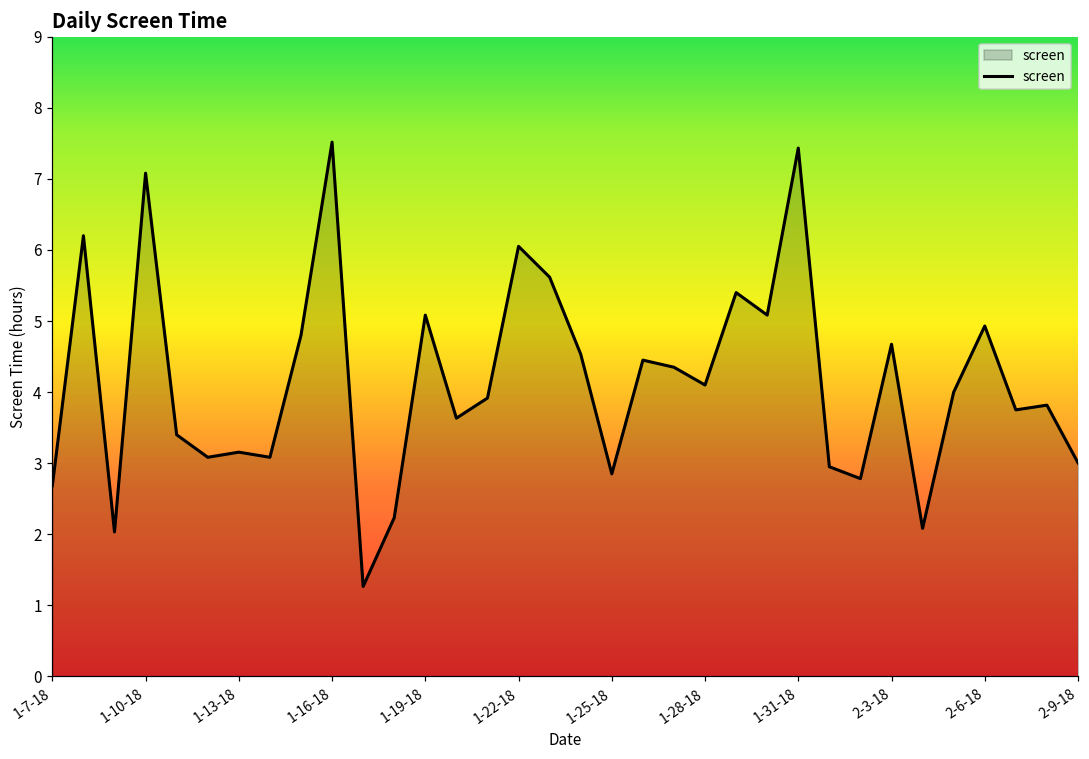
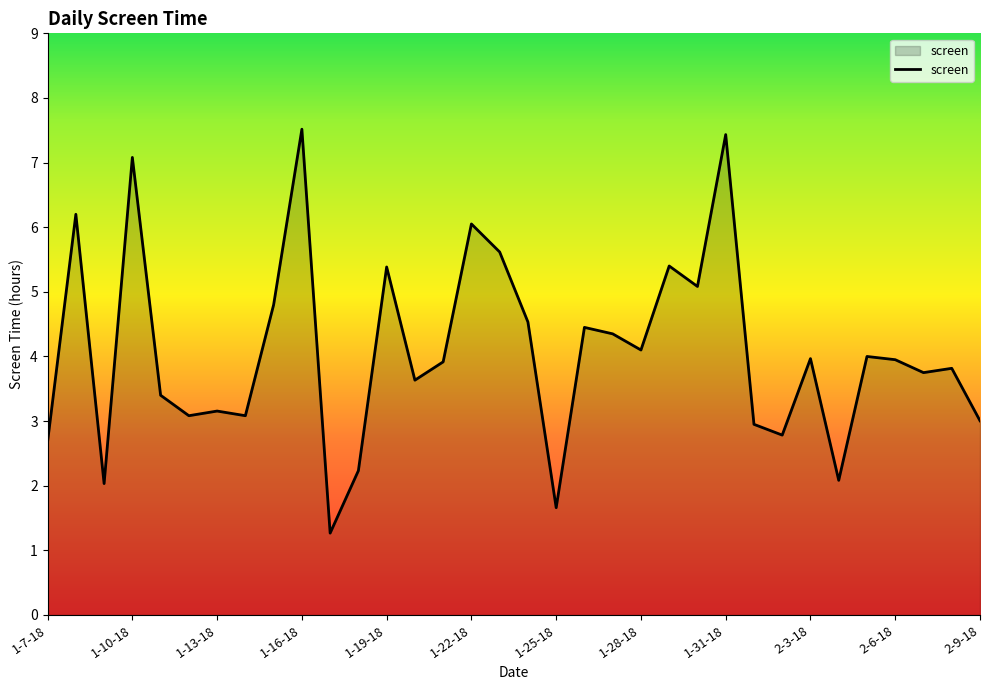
1-19-18: 5.1 -> 5.4
1-25-18: 2.9 -> 1.7
2-3-18: 4.7 -> 4.0
2-6-18: 4.9 -> 4.0
